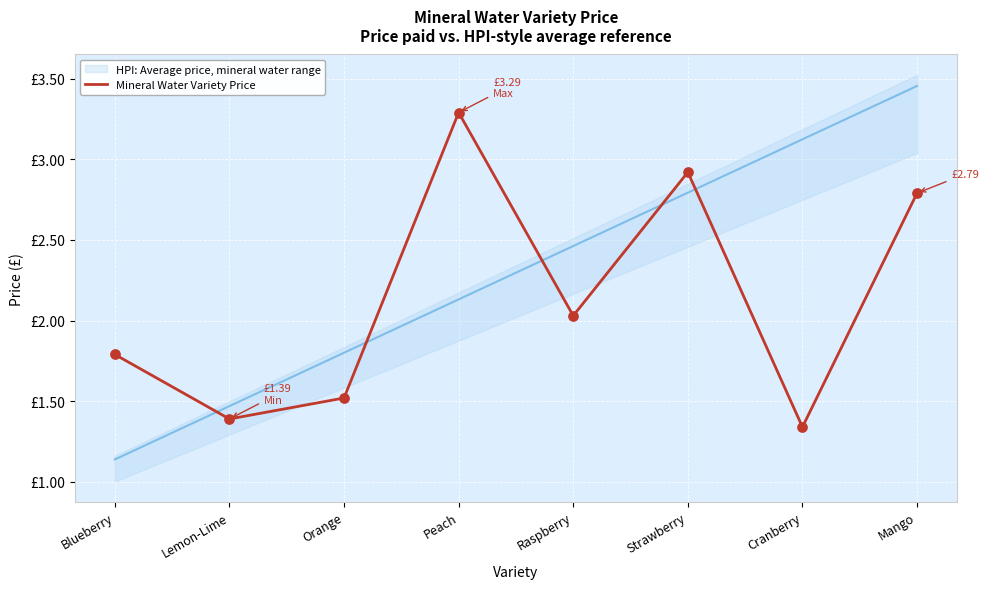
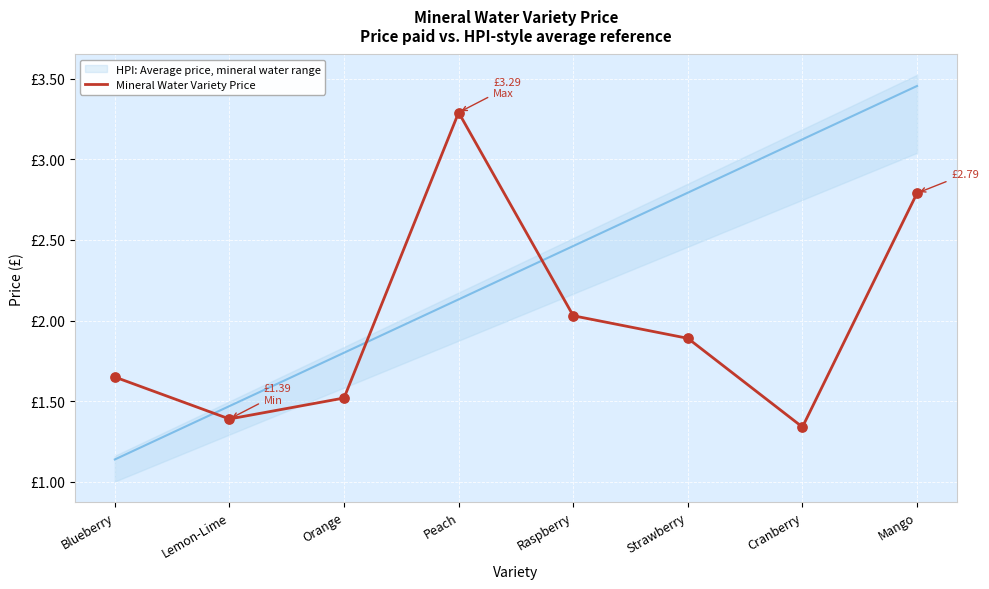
Mineral Water Variety Price, Blueberry: £1.79 -> £1.65
Mineral Water Variety Price, Strawberry: £2.92 -> £1.89
